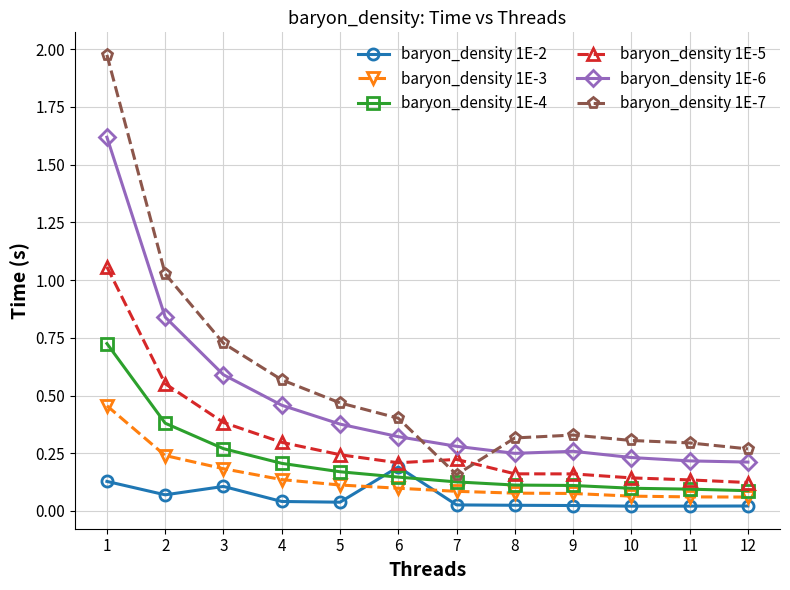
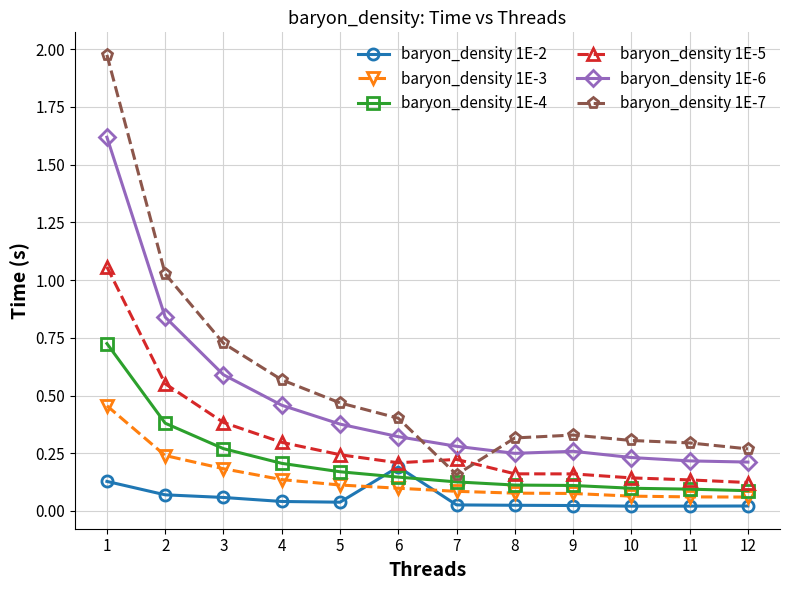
baryon_density 1E-2, 3: 0.11 -> 0.06
